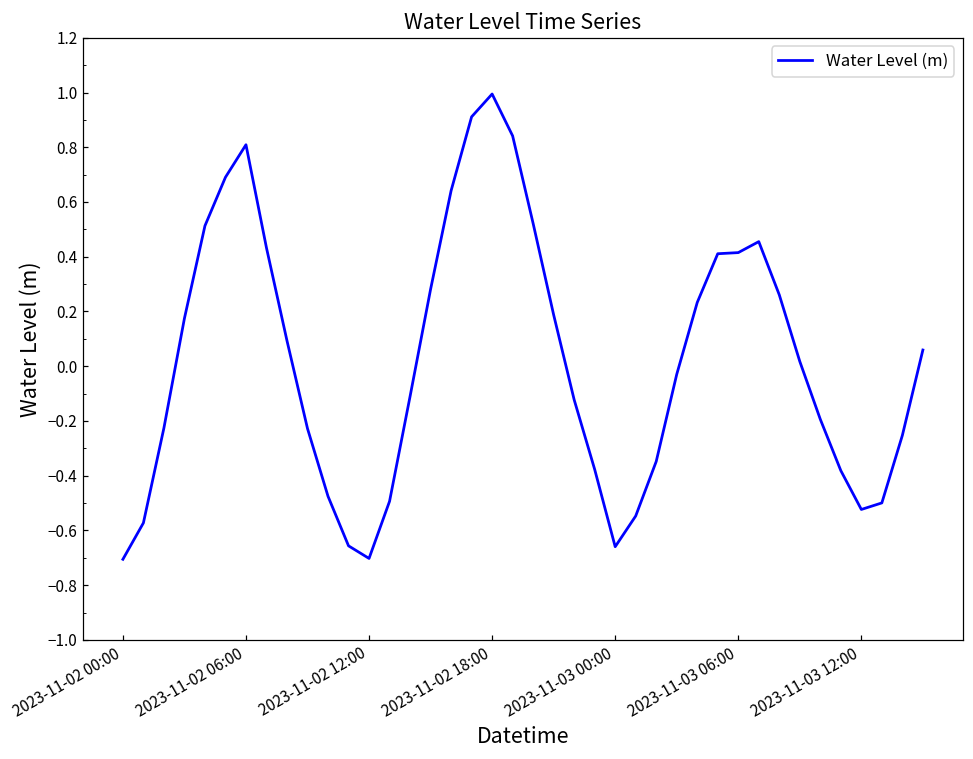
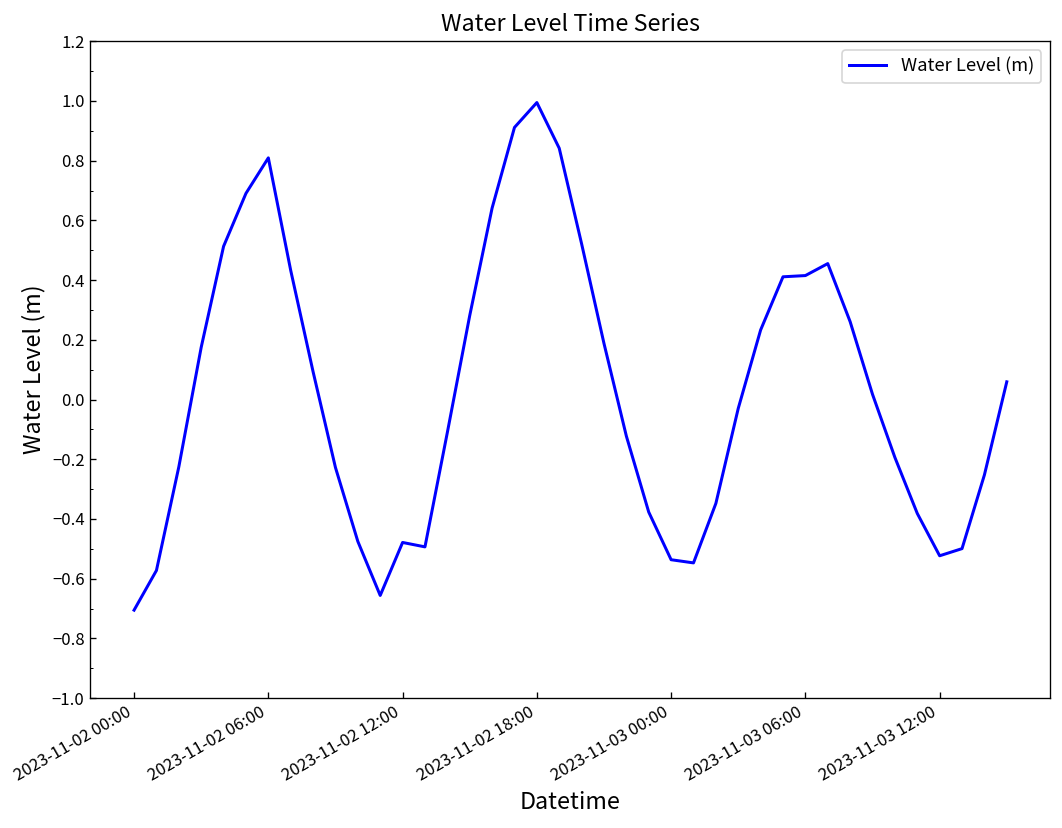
2023-11-02 12:00: -0.70 -> -0.48
2023-11-03 00:00: -0.66 -> -0.54
